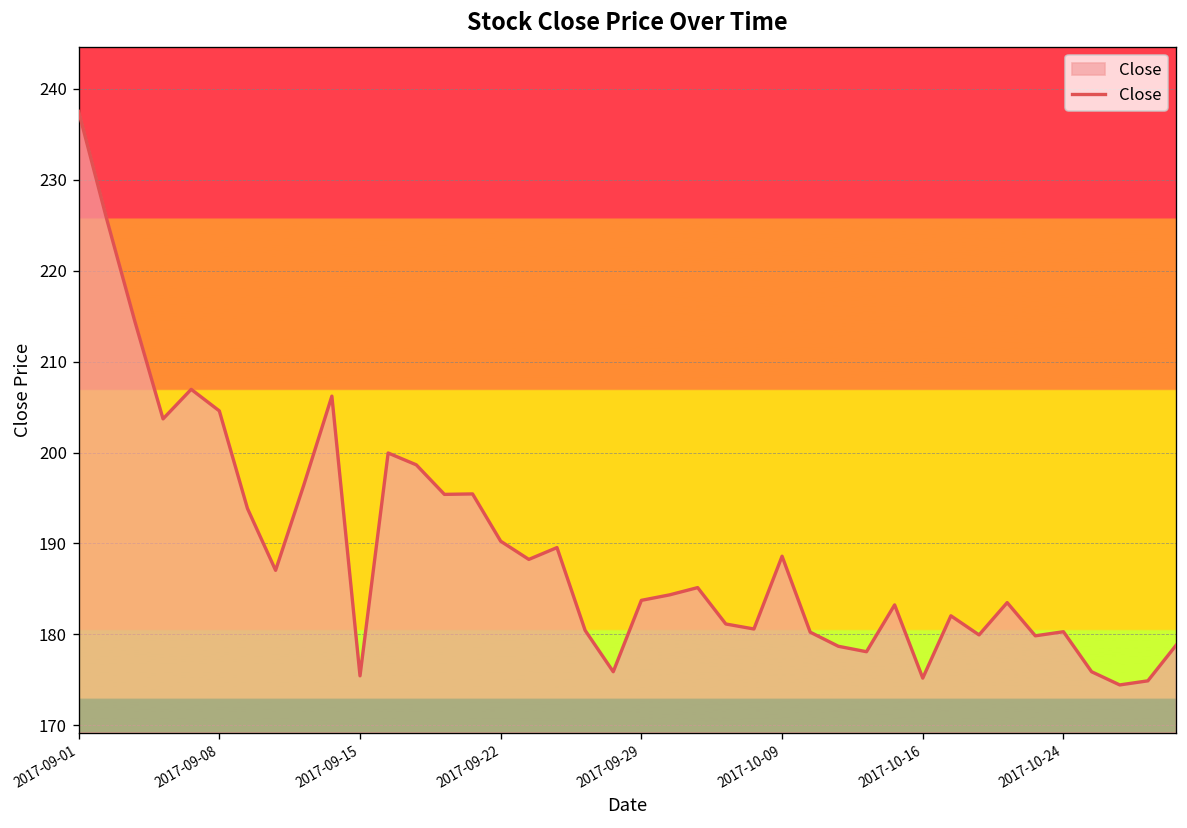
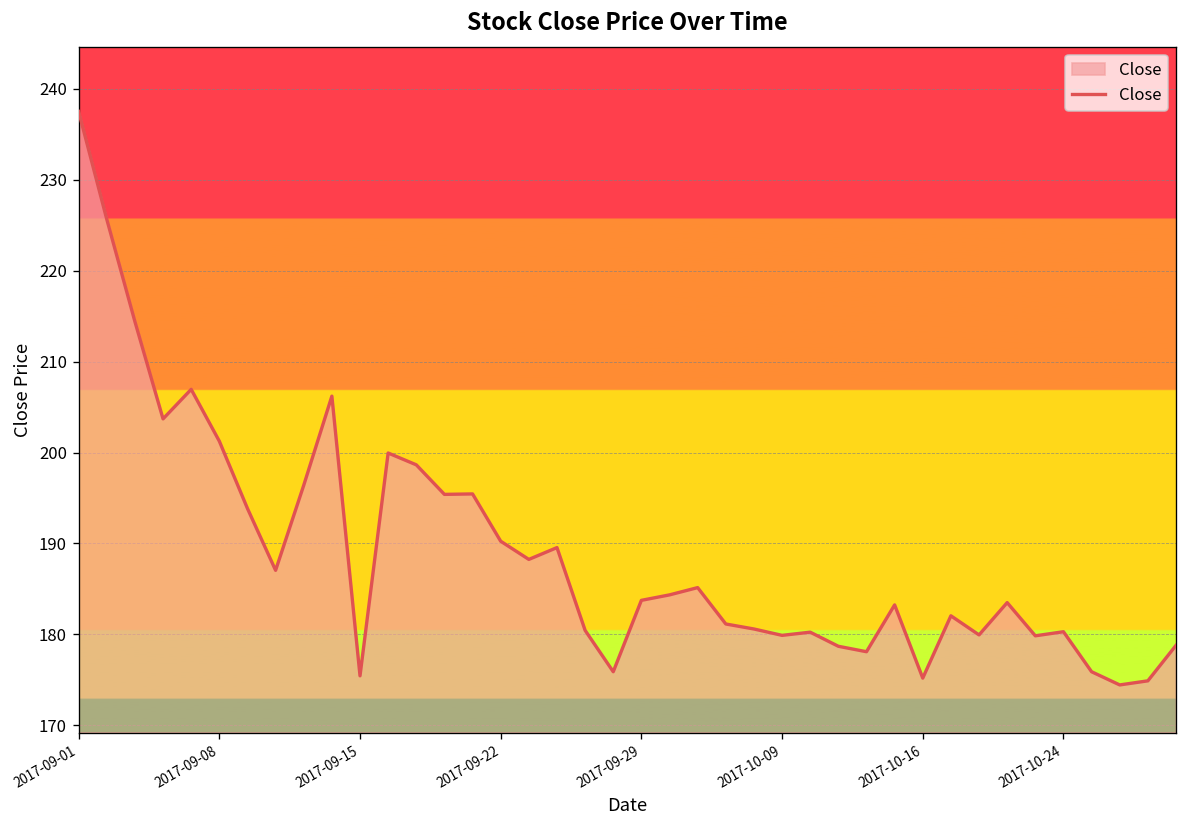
2017-09-08: 205 -> 201
2017-10-09: 189 -> 180
